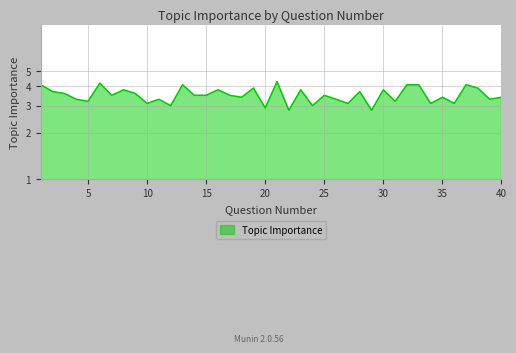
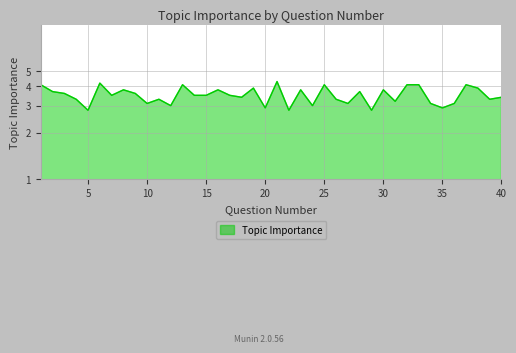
5: 3.2 -> 2.8
25: 3.5 -> 4.1
35: 3.4 -> 2.9
